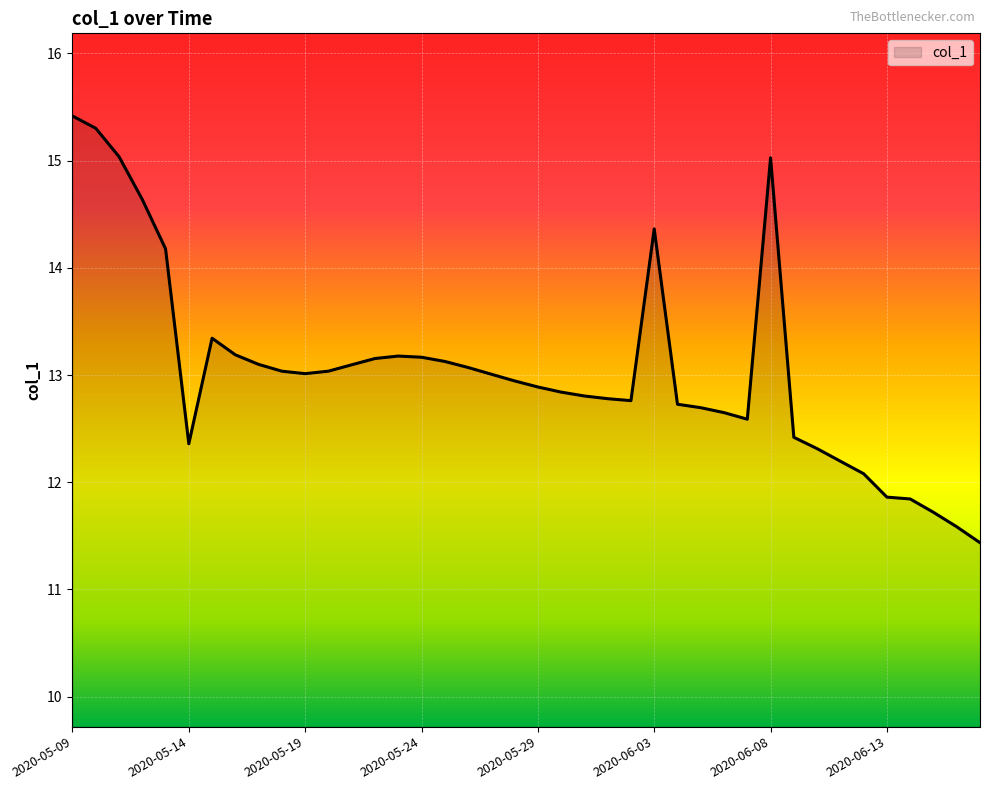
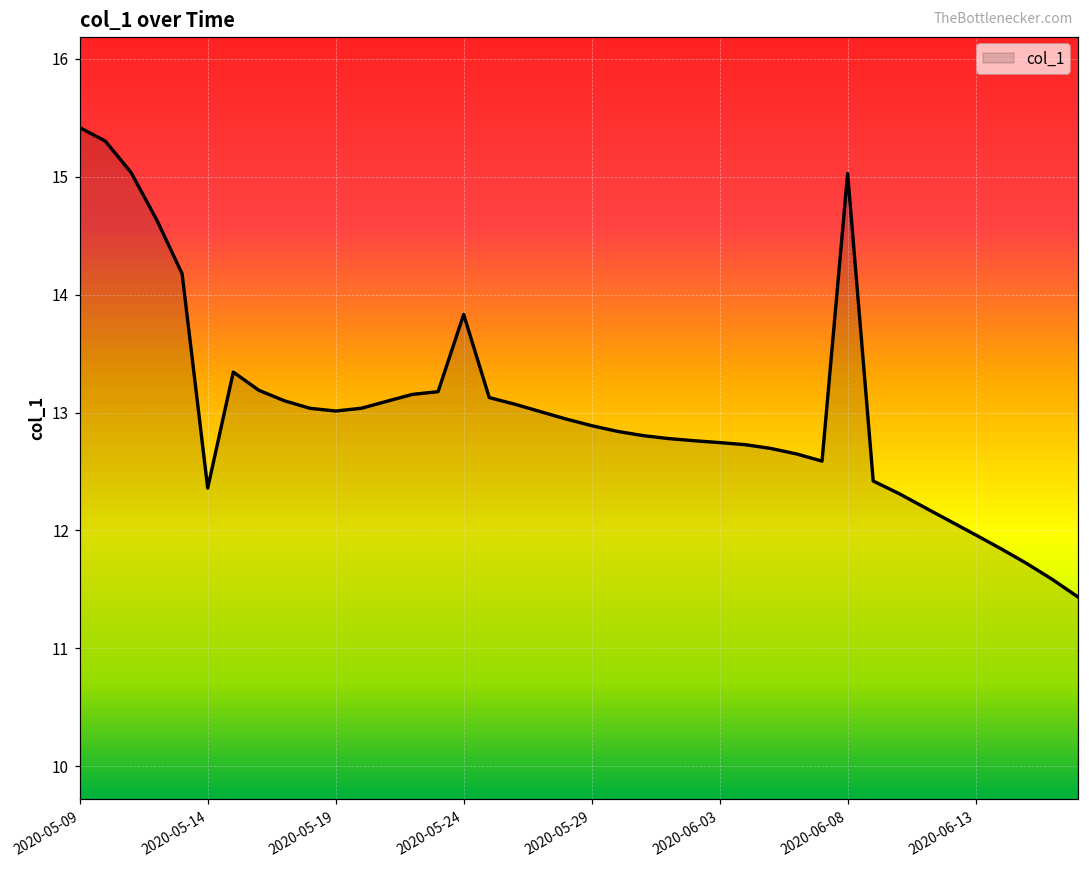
2020-05-24: 13.17 -> 13.83
2020-06-03: 14.36 -> 12.75
2020-06-13: 11.86 -> 11.96
